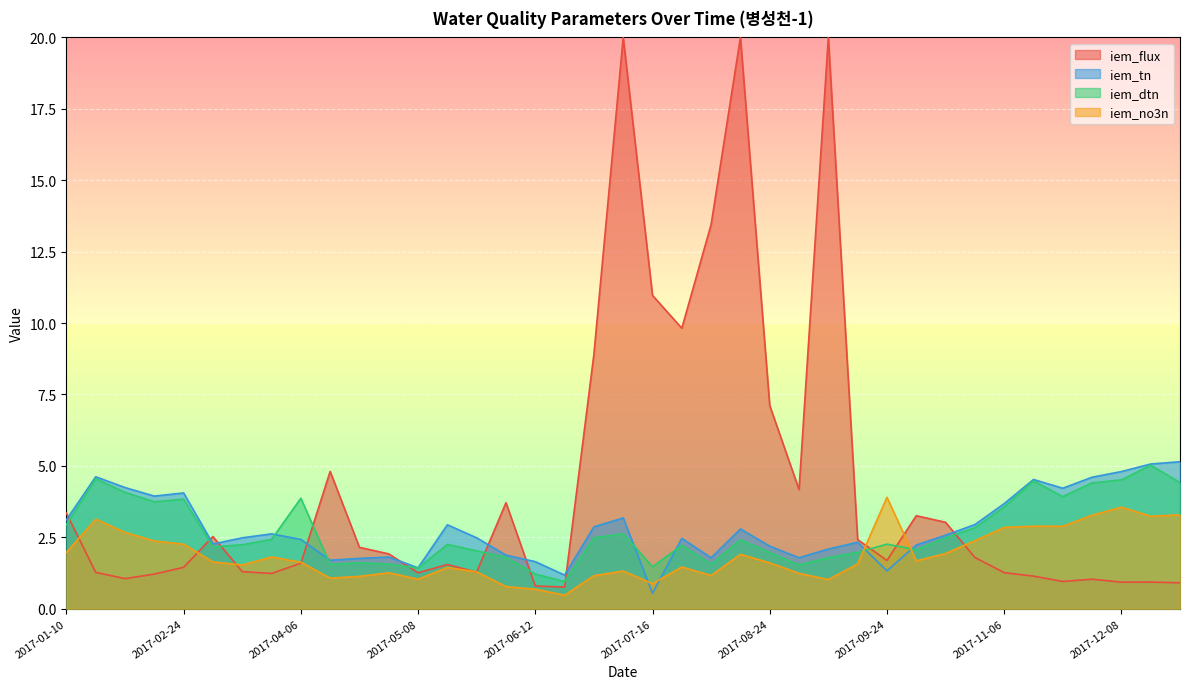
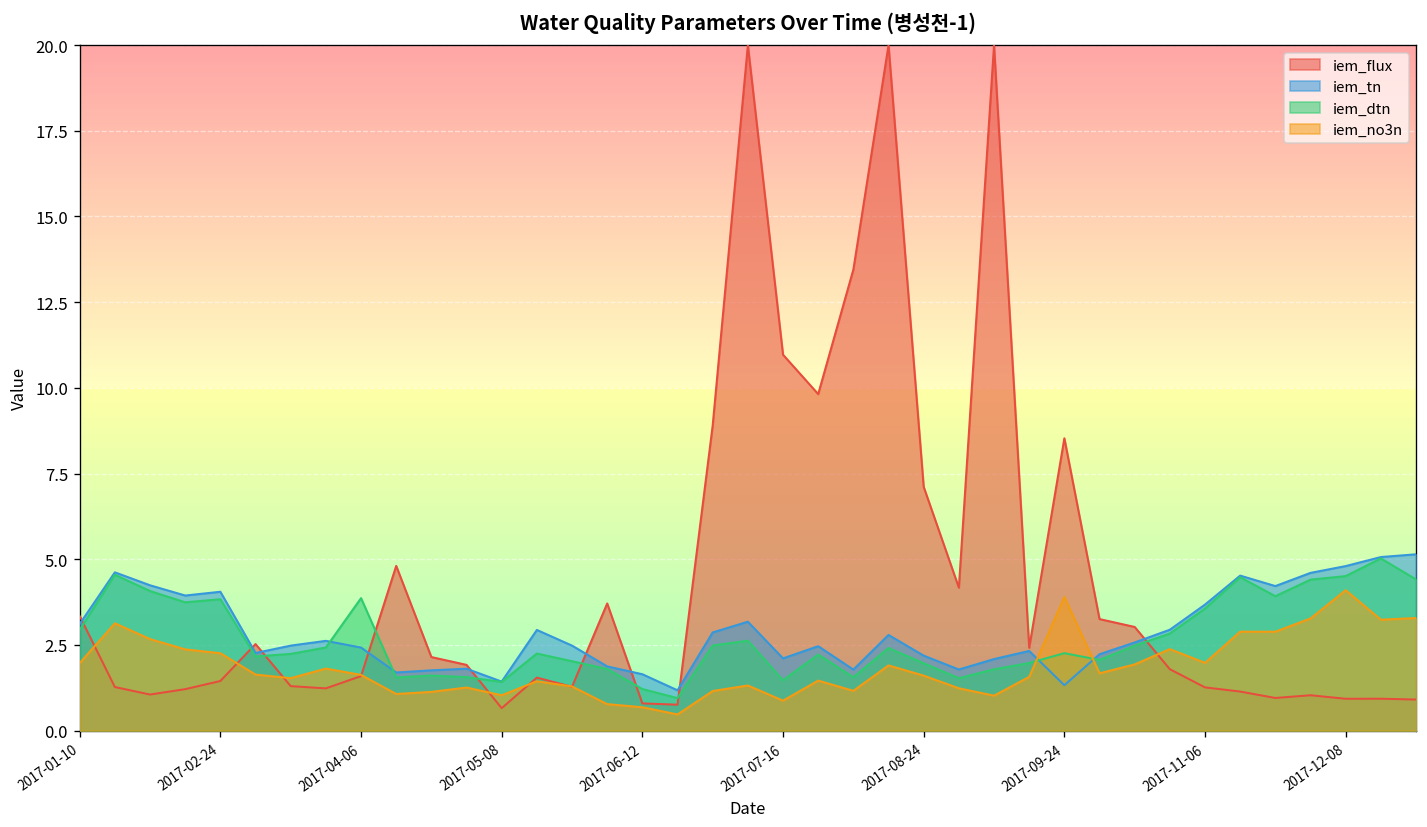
iem_flux, 2017-05-08: 1.3 -> 0.7
iem_tn, 2017-07-16: 0.5 -> 2.1
iem_flux, 2017-09-24: 1.7 -> 8.5
iem_no3n, 2017-11-06: 2.8 -> 2.0
iem_no3n, 2017-12-08: 3.6 -> 4.1
